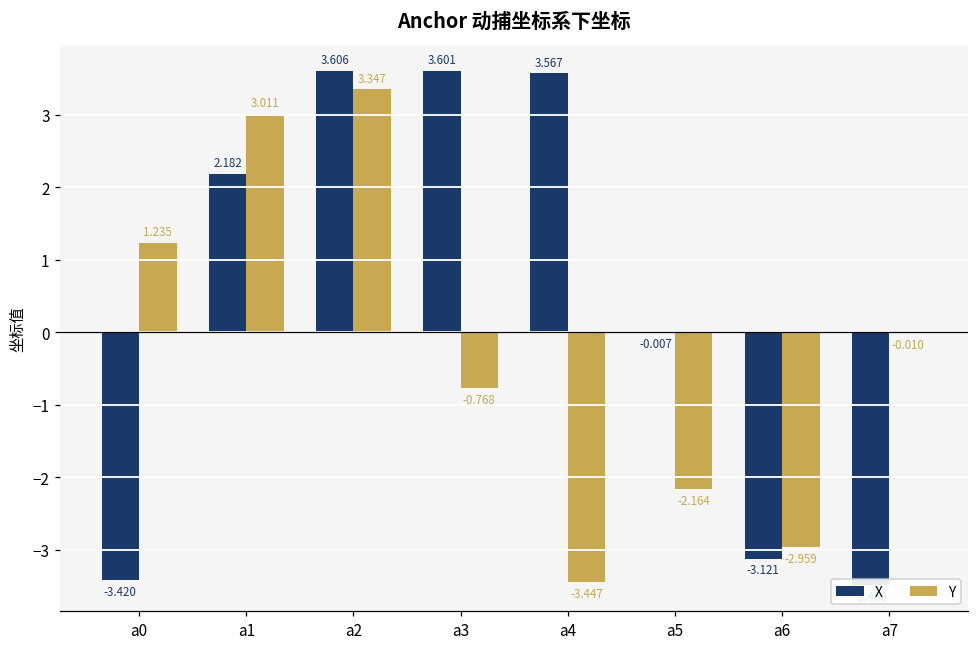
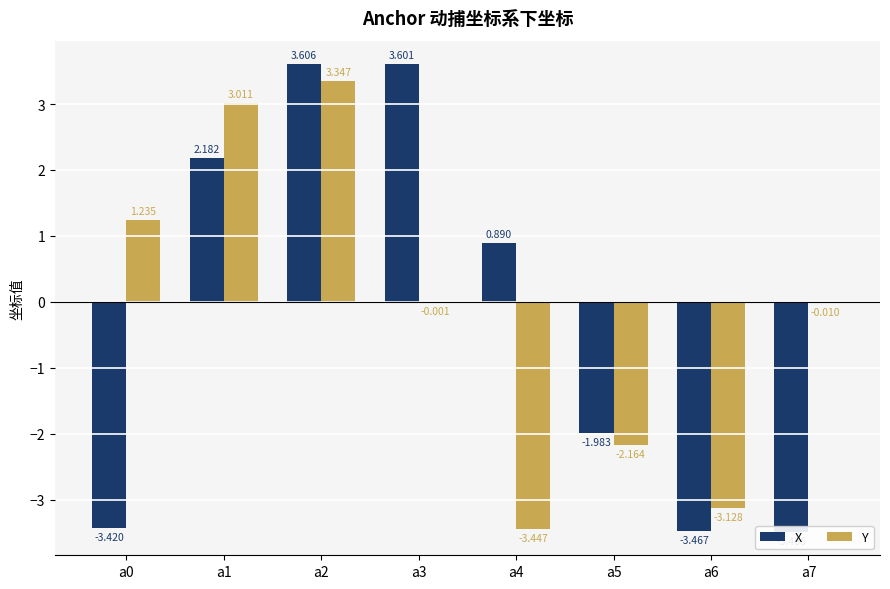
Y, a3: -0.768 -> -0.001
X, a4: 3.567 -> 0.890
X, a5: -0.007 -> -1.983
X, a6: -3.121 -> -3.467
Y, a6: -2.959 -> -3.128
